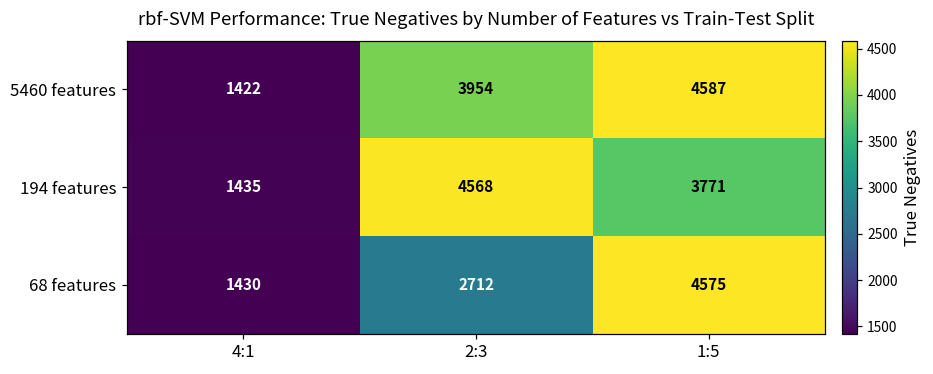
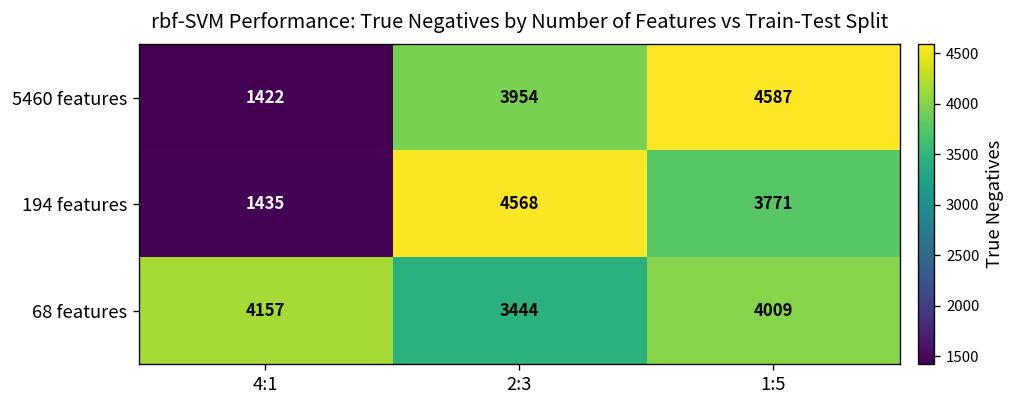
68 features, 4:1: 1430 -> 4157
68 features, 2:3: 2712 -> 3444
68 features, 1:5: 4575 -> 4009
